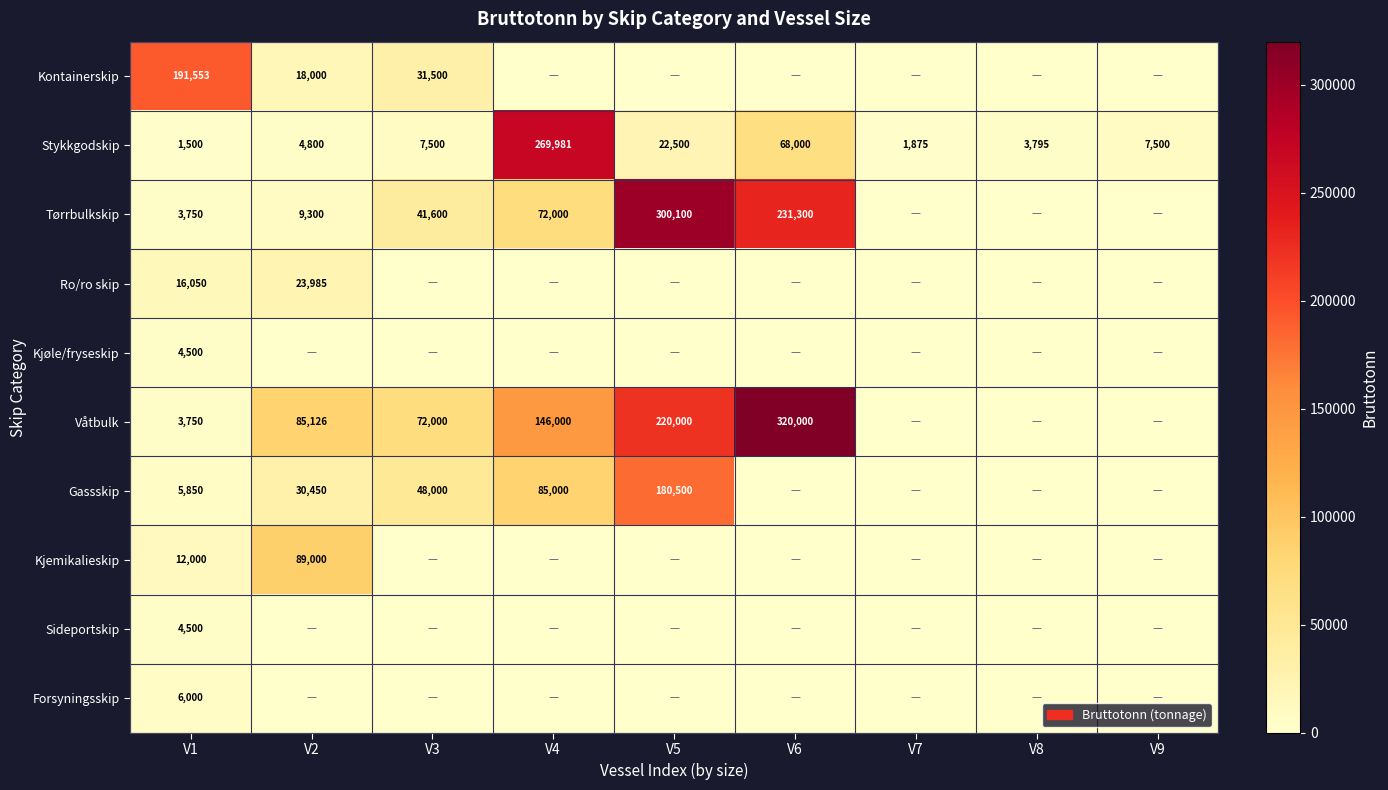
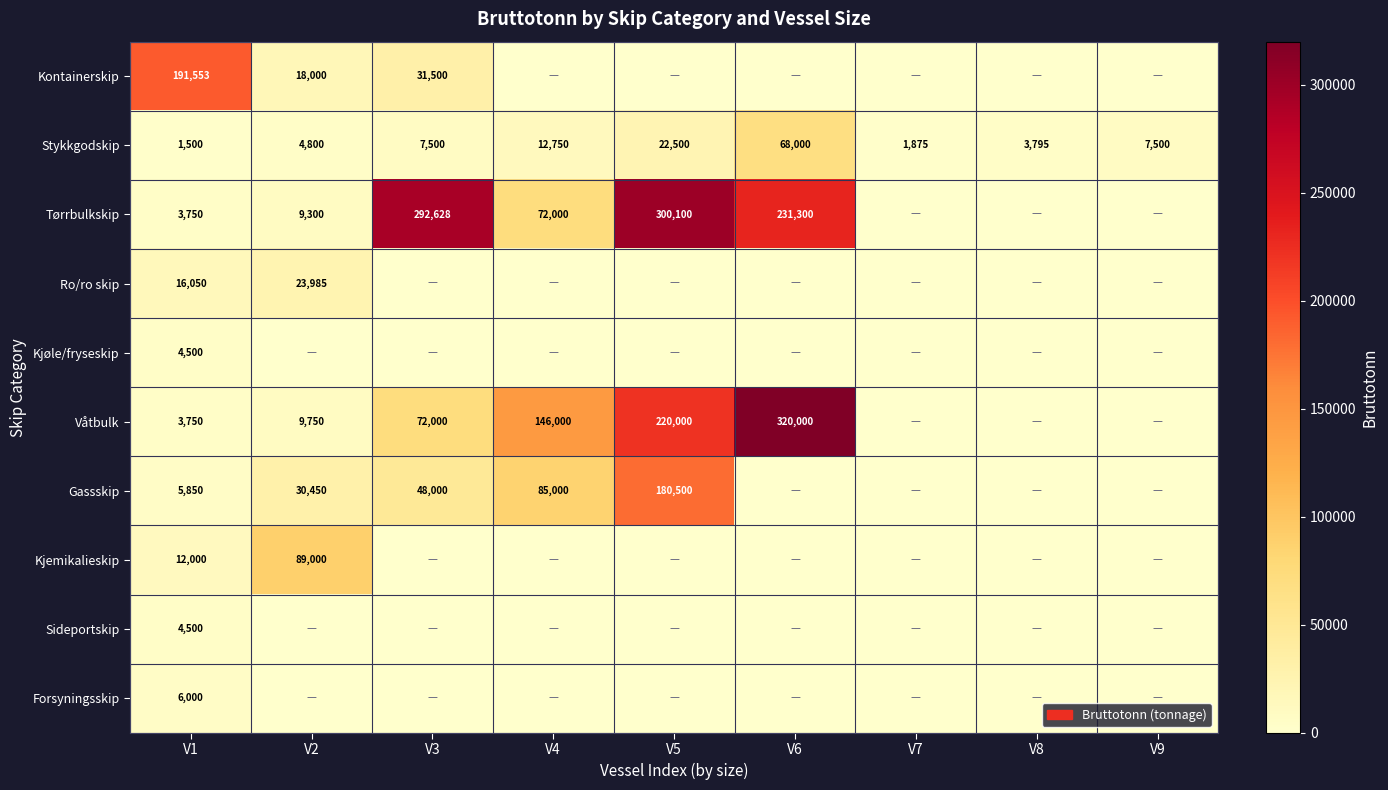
Stykkgodskip, V4: 269,981 -> 12,750
Tørrbulkskip, V3: 41,600 -> 292,628
Våtbulk, V2: 85,126 -> 9,750
